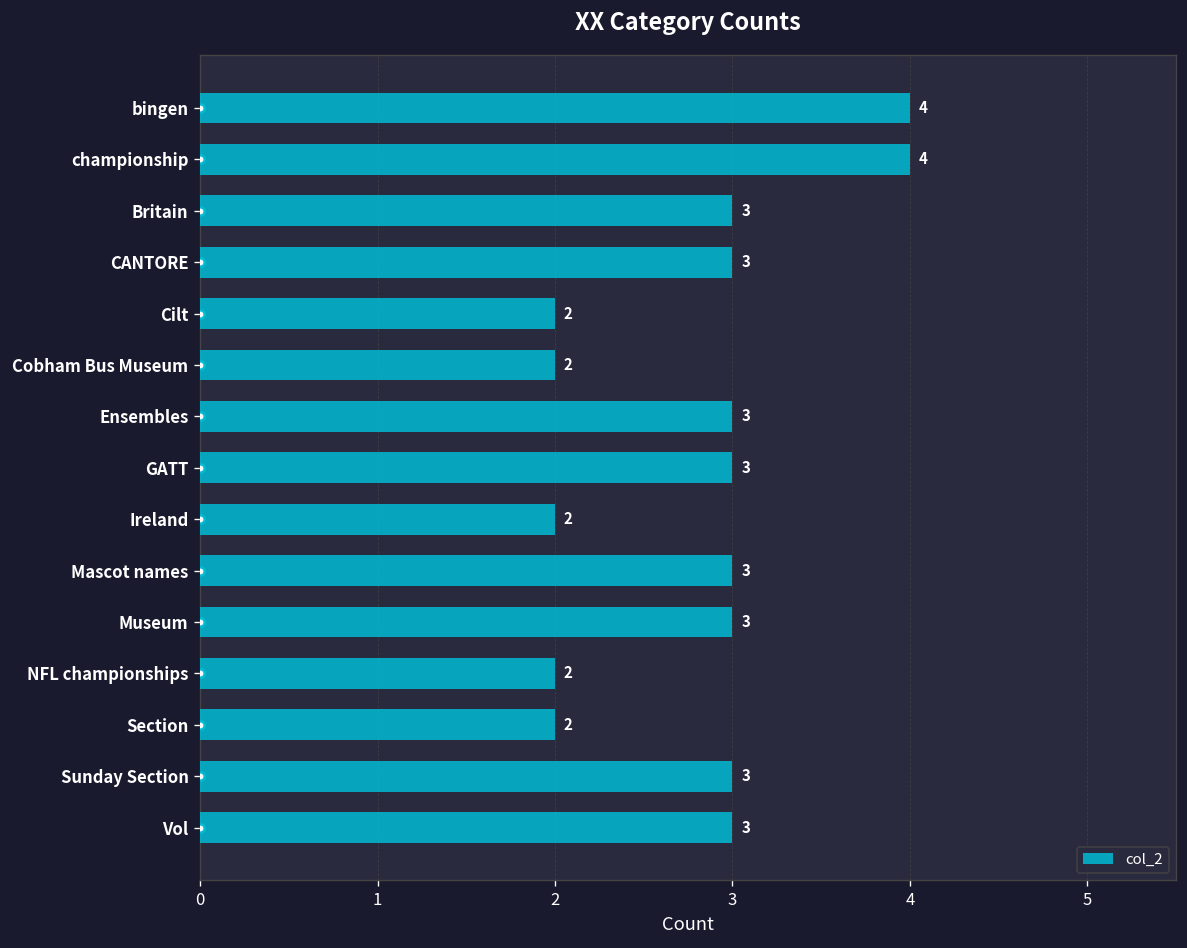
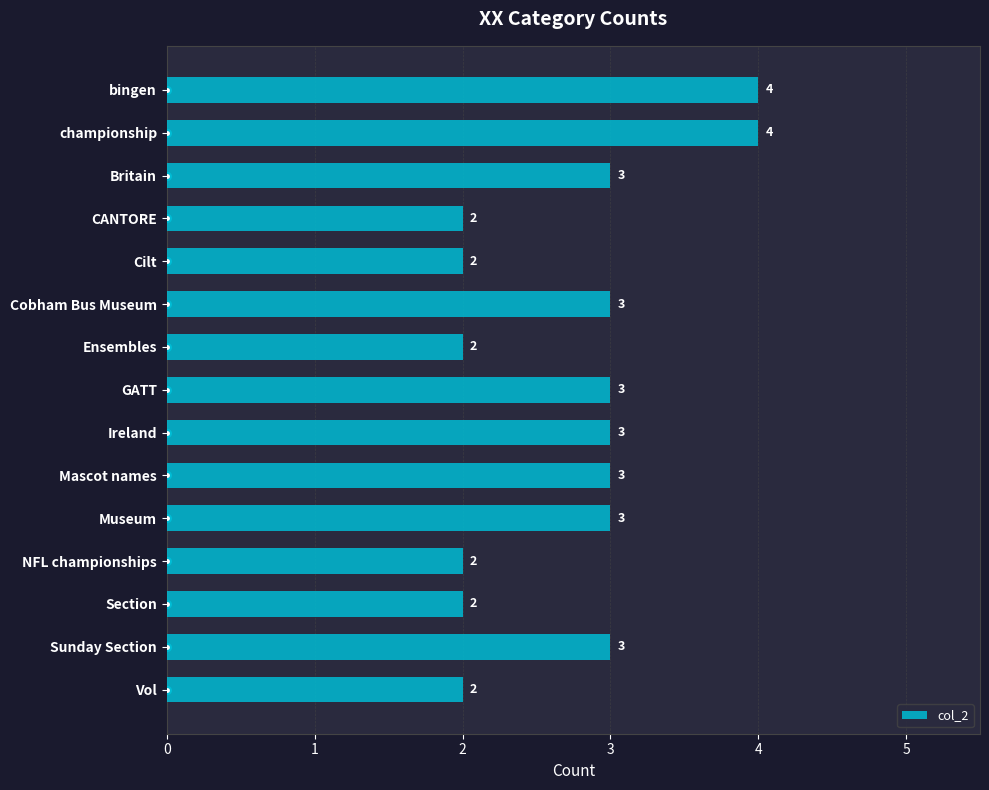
col_2, CANTORE: 3 -> 2
col_2, Cobham Bus Museum: 2 -> 3
col_2, Ensembles: 3 -> 2
col_2, Ireland: 2 -> 3
col_2, Vol: 3 -> 2
